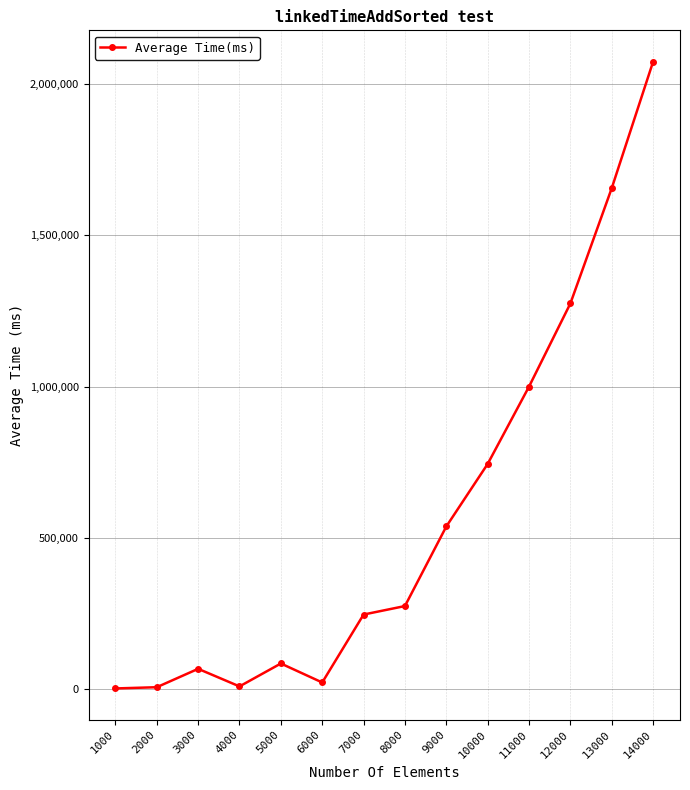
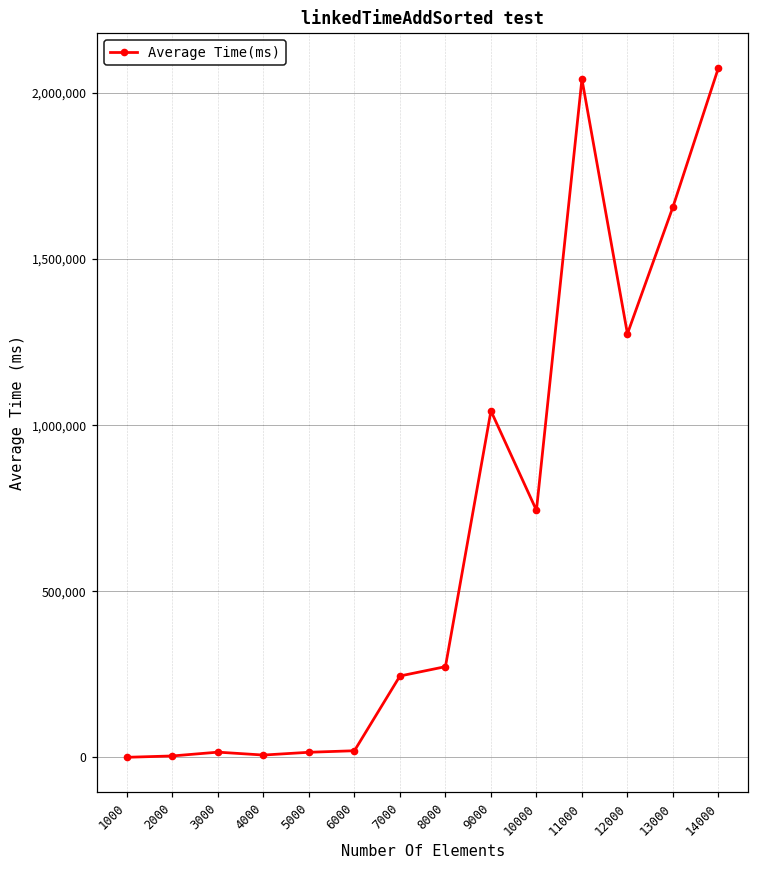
3000: 70,000 -> 20,000
5000: 80,000 -> 20,000
9000: 540,000 -> 1,040,000
11000: 1,000,000 -> 2,040,000
